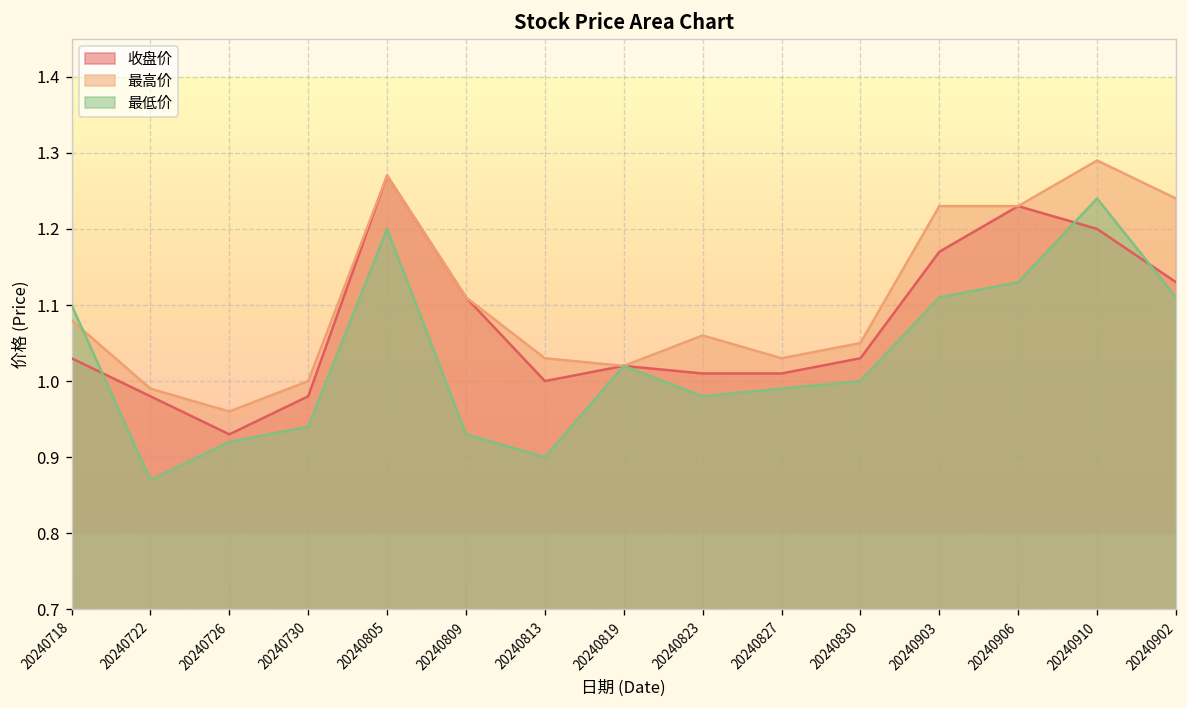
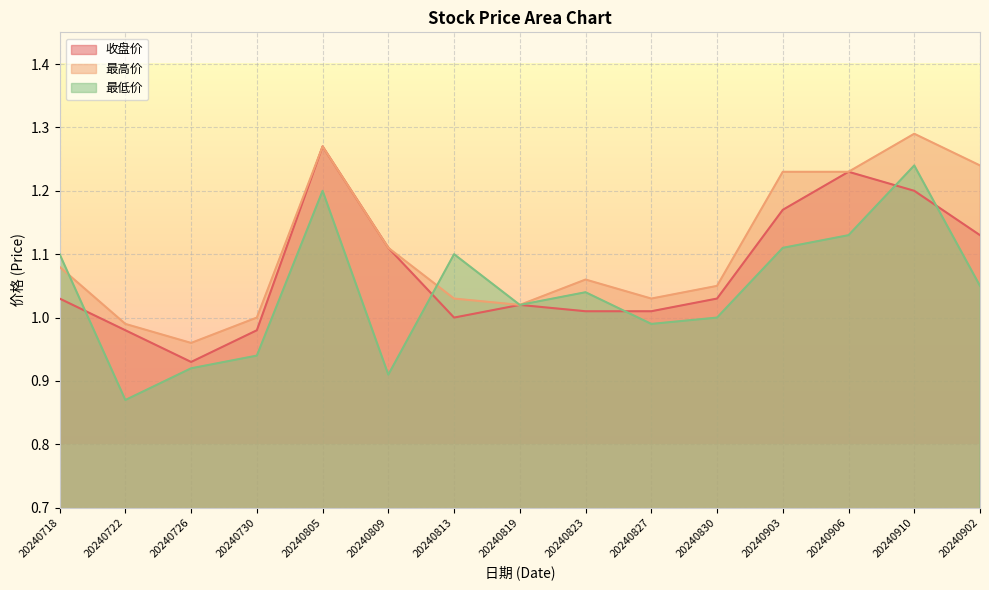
最低价, 20240809: 0.93 -> 0.91
最低价, 20240813: 0.9 -> 1.1
最低价, 20240823: 0.98 -> 1.04
最低价, 20240902: 1.11 -> 1.05
